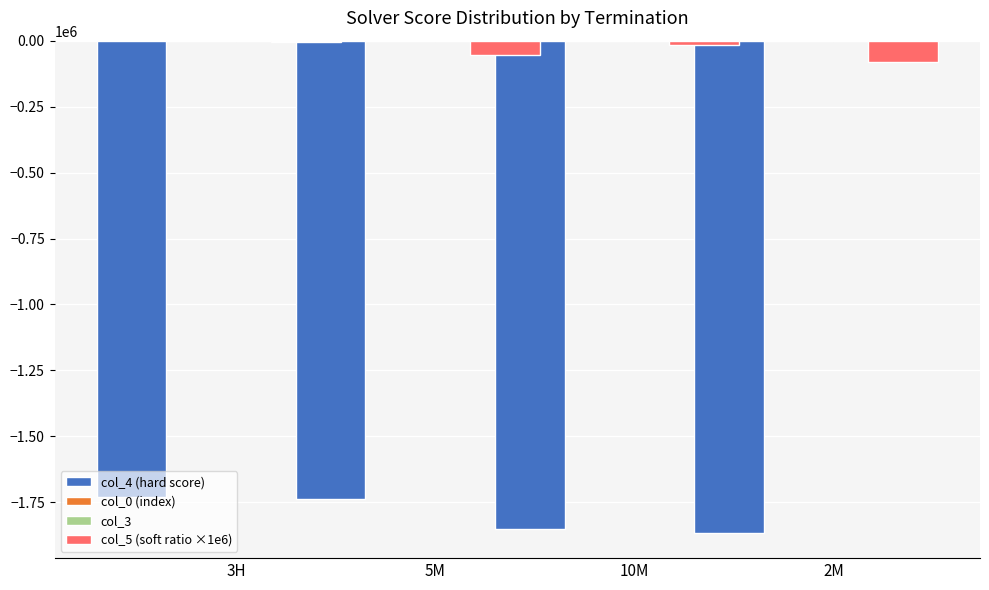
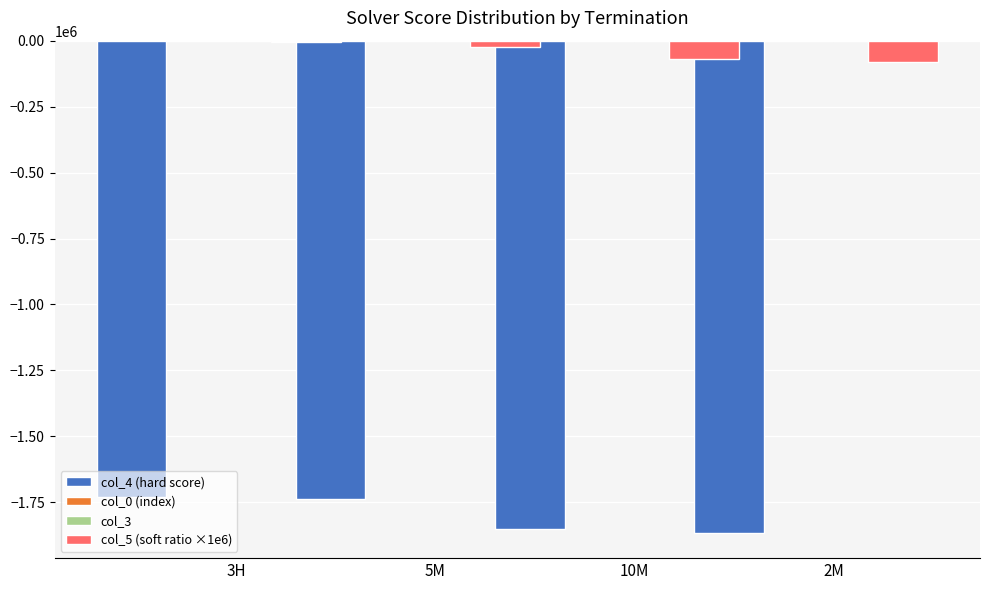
col_5 (soft ratio ×1e6), 5M: -60000 -> -20000
col_5 (soft ratio ×1e6), 10M: -20000 -> -70000
